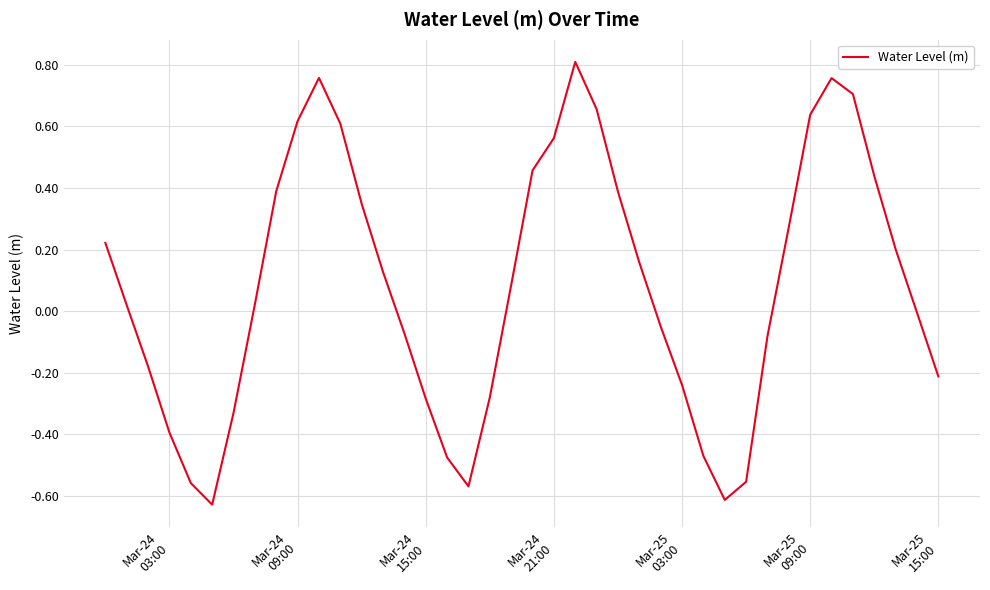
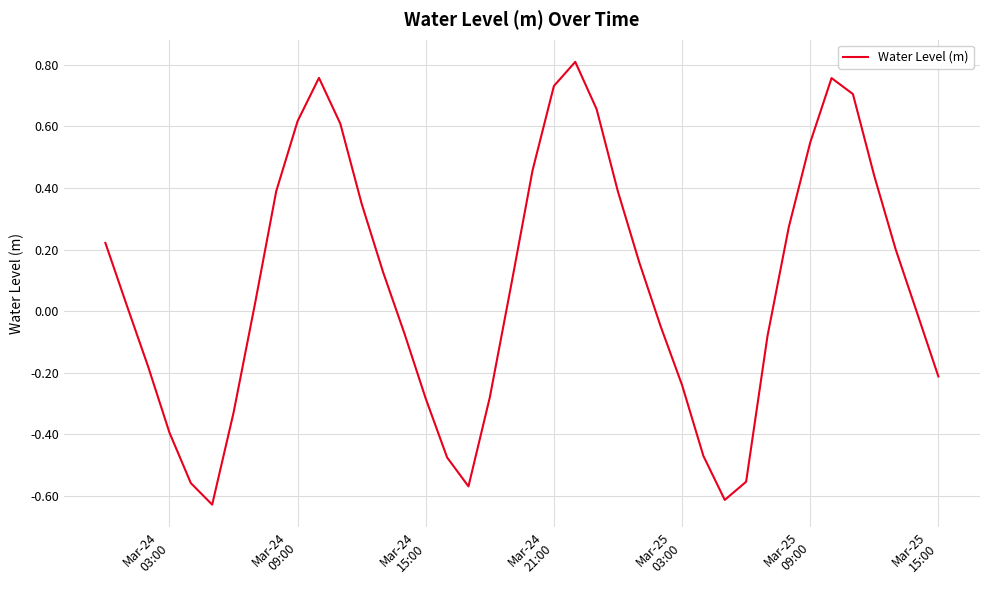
Mar-24 21:00: 0.56 -> 0.73
Mar-25 09:00: 0.64 -> 0.55
